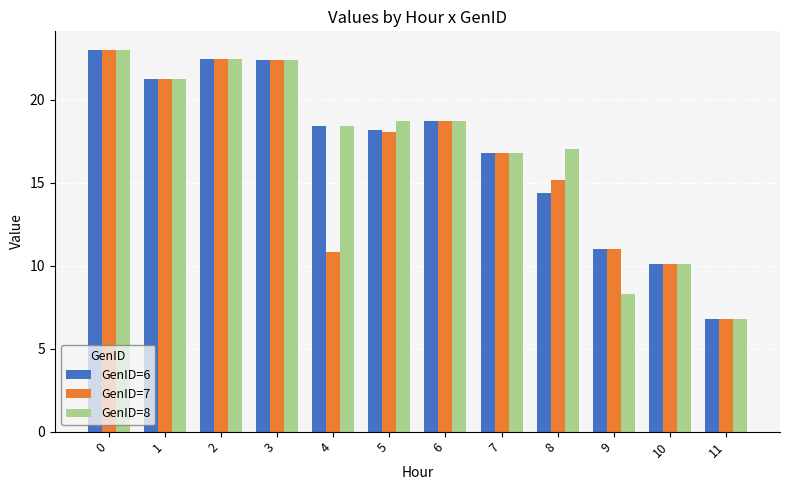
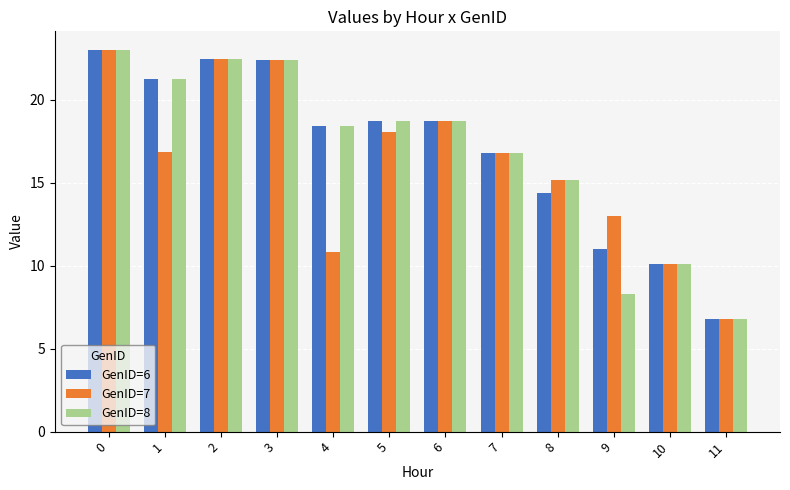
GenID=7, 1: 21.2 -> 16.8
GenID=6, 5: 18.2 -> 18.7
GenID=8, 8: 17.0 -> 15.2
GenID=7, 9: 11.0 -> 13.0
